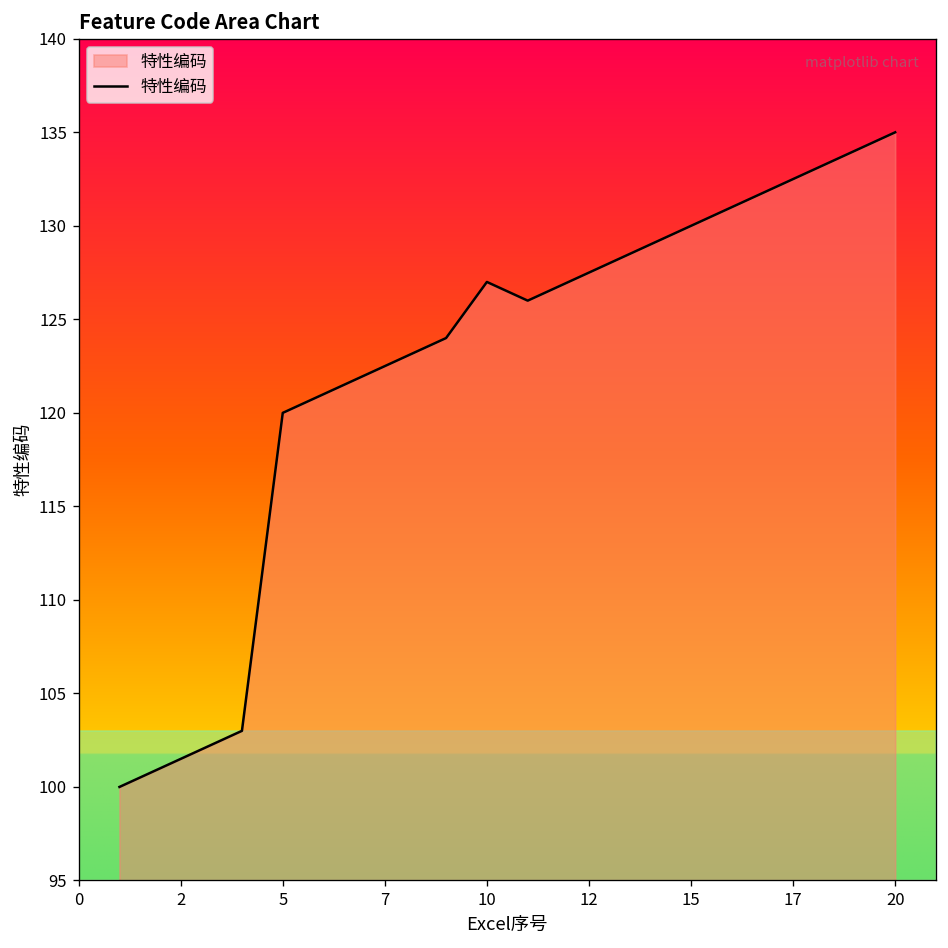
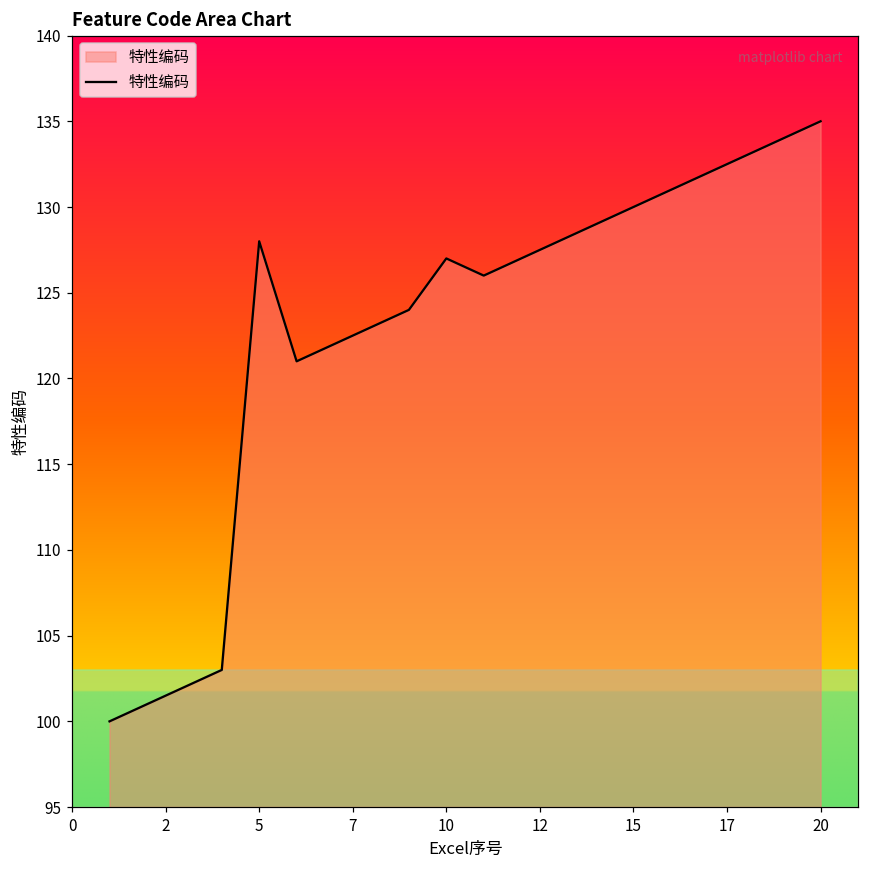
5: 120 -> 128
